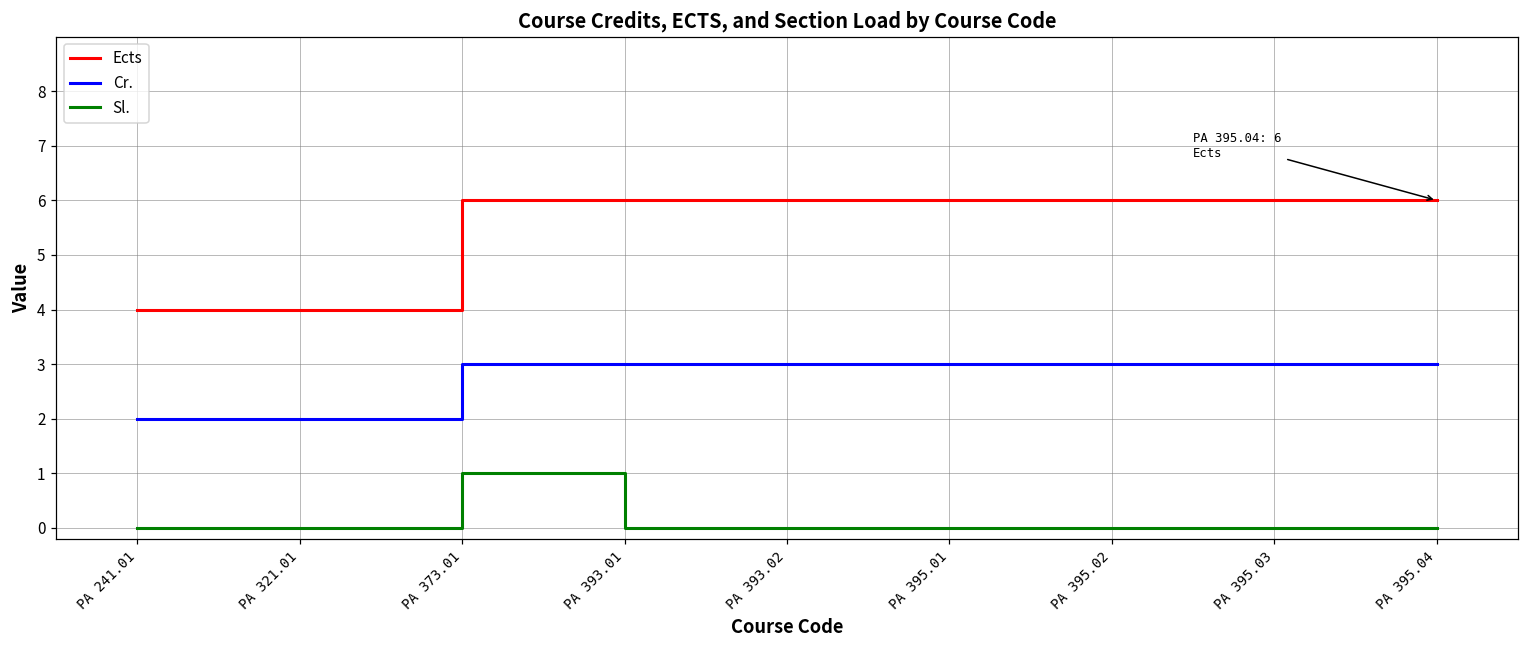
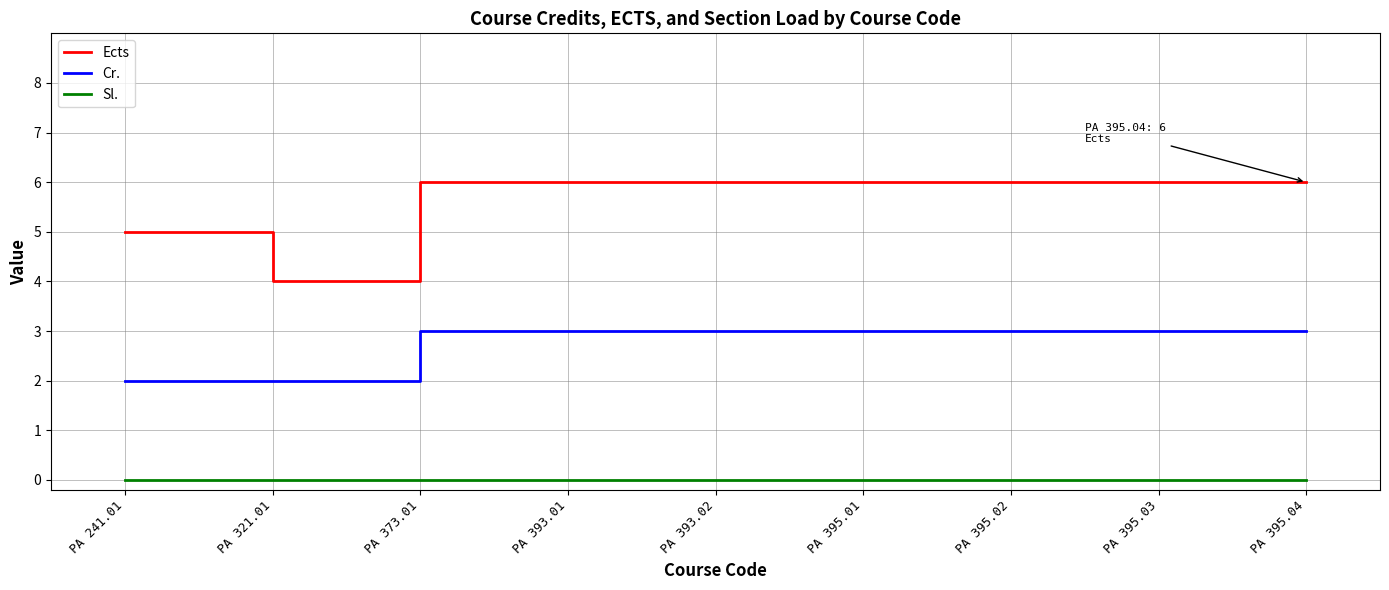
Ects, PA 241.01: 4 -> 5
Sl., PA 373.01: 1 -> 0
